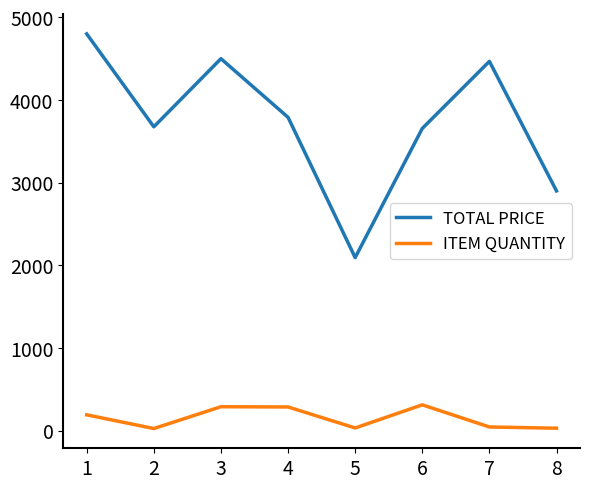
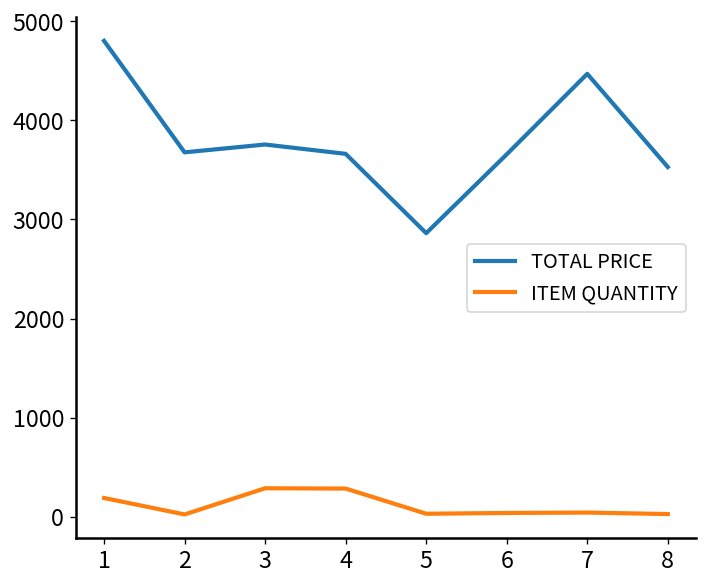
TOTAL PRICE, 3: 4500 -> 3800
TOTAL PRICE, 4: 3800 -> 3700
TOTAL PRICE, 5: 2100 -> 2900
ITEM QUANTITY, 6: 300 -> 0
TOTAL PRICE, 8: 2900 -> 3500
